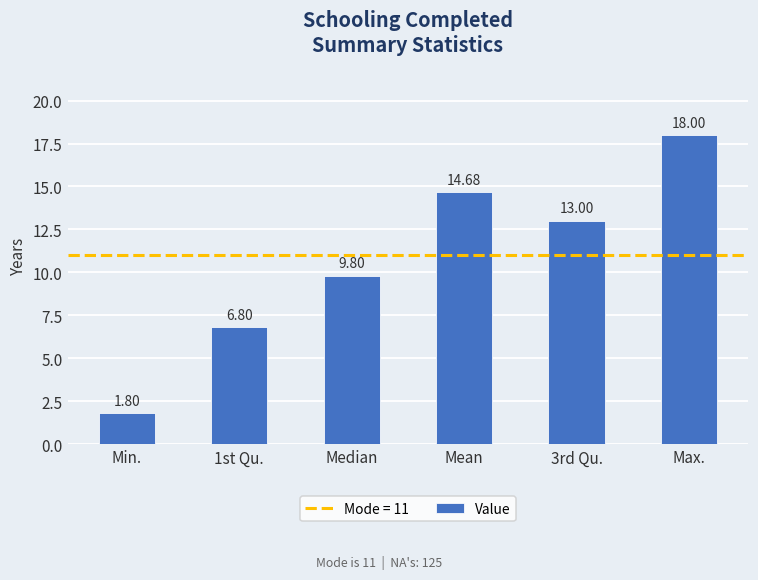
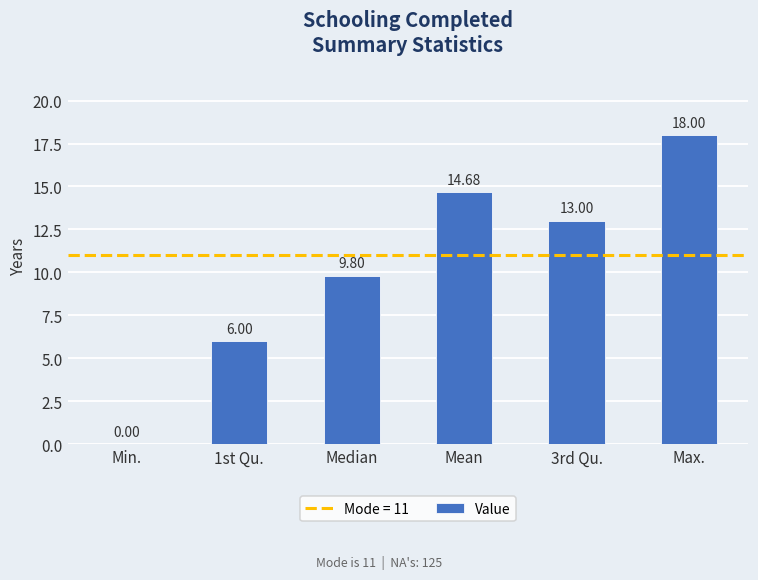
Min.: 1.80 -> 0.00
1st Qu.: 6.80 -> 6.00
